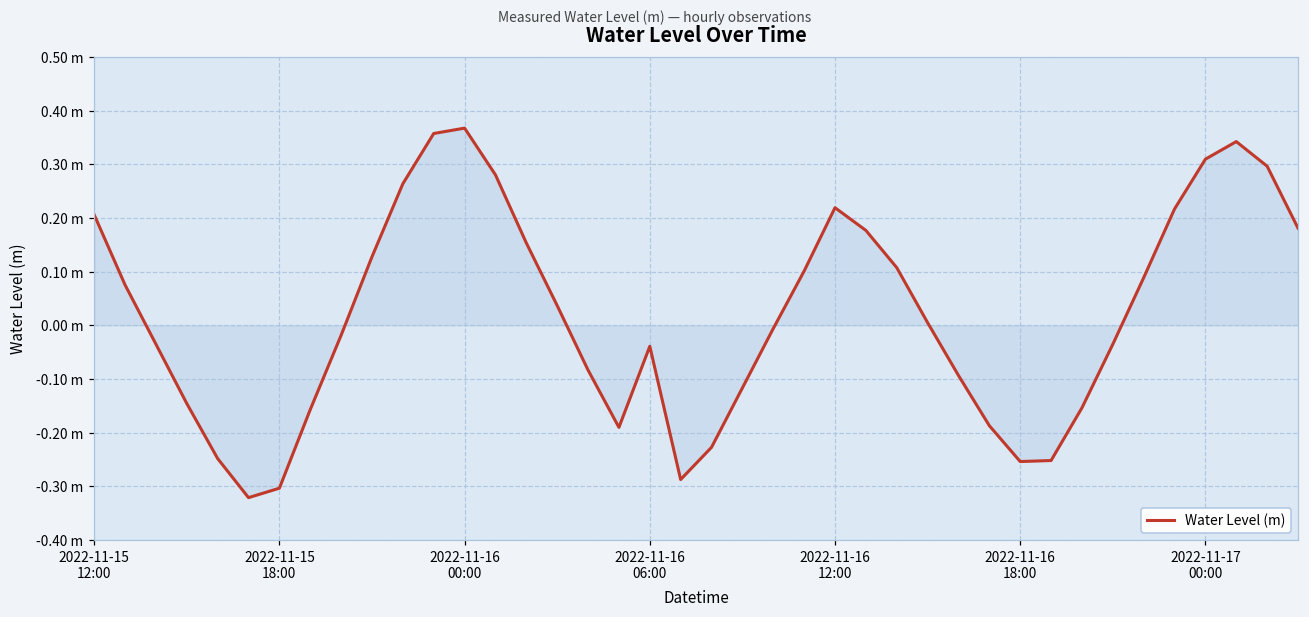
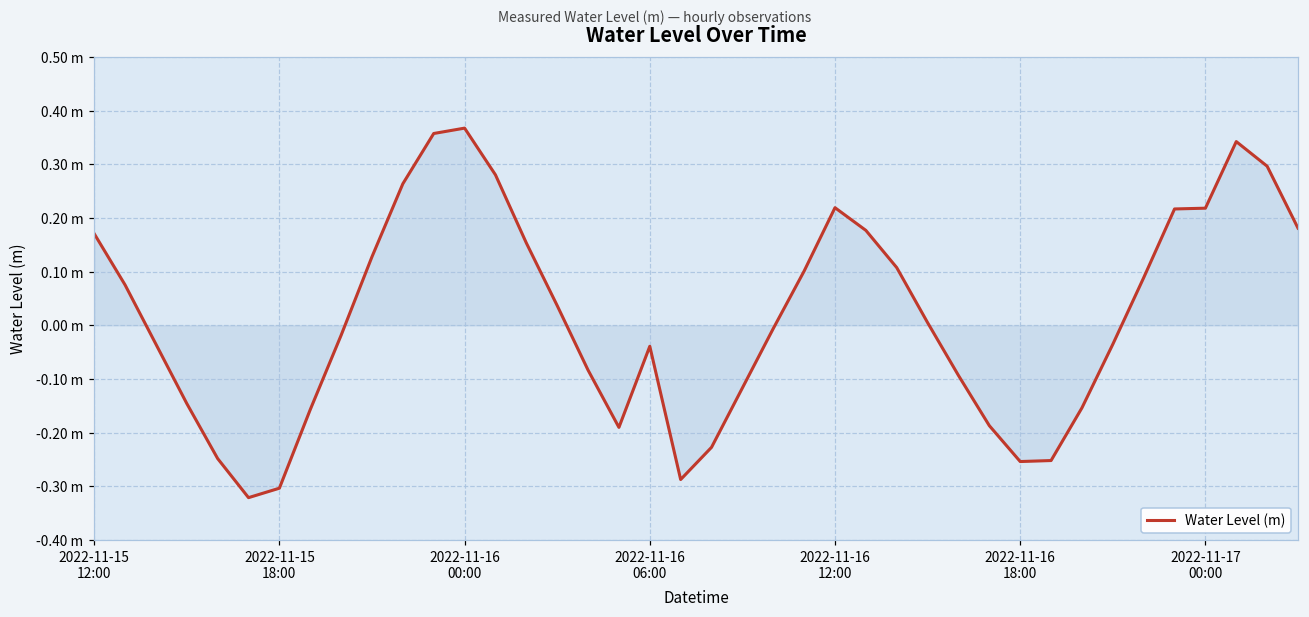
Water Level (m), 2022-11-15 12:00: 0.21 m -> 0.17 m
Water Level (m), 2022-11-17 00:00: 0.31 m -> 0.22 m
